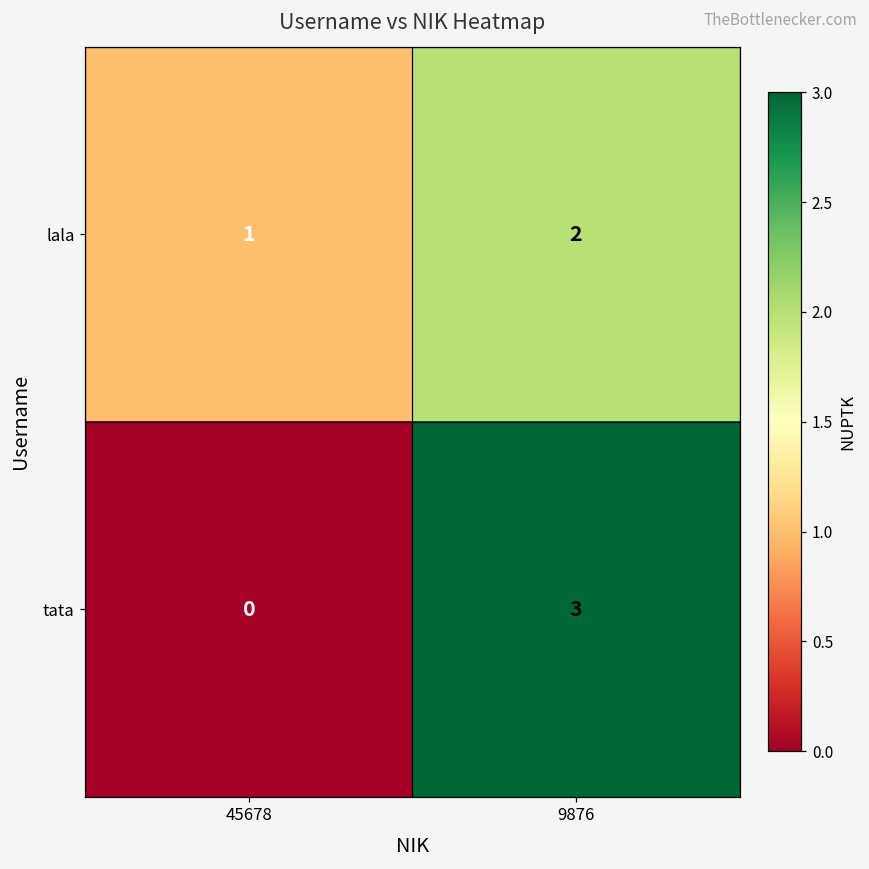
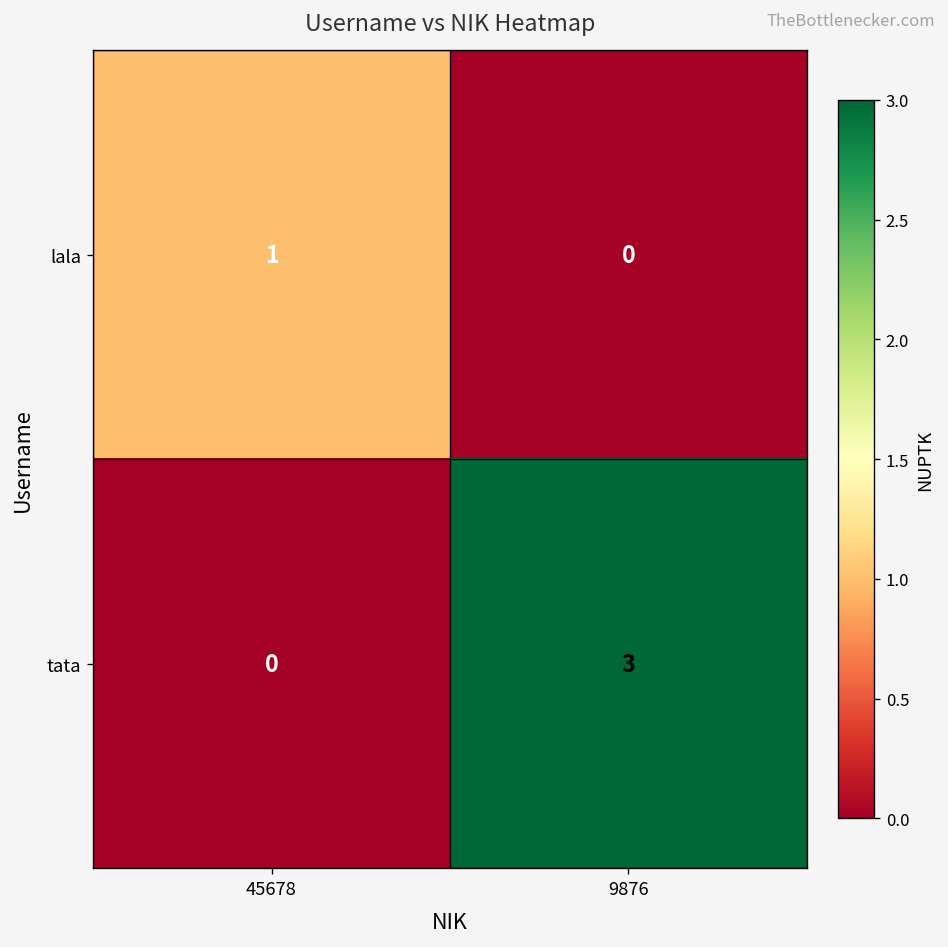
lala, 9876: 2 -> 0
